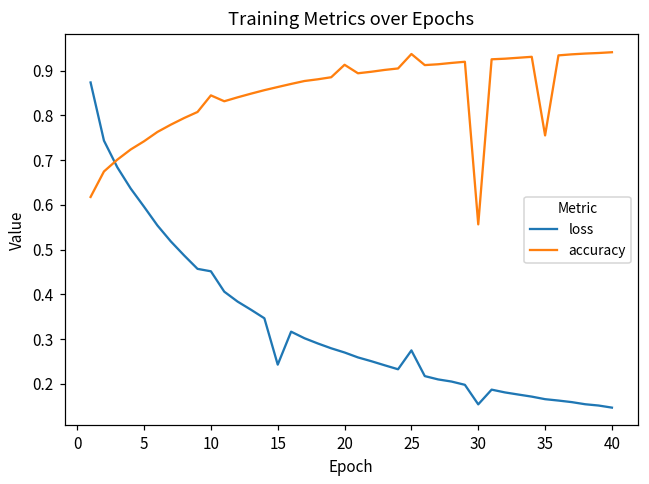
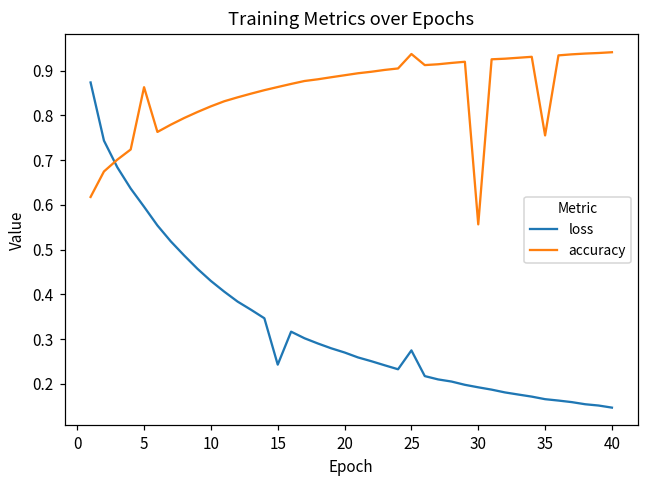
accuracy, 5: 0.74 -> 0.86
loss, 10: 0.45 -> 0.43
accuracy, 10: 0.84 -> 0.82
accuracy, 20: 0.91 -> 0.89
loss, 30: 0.15 -> 0.19
